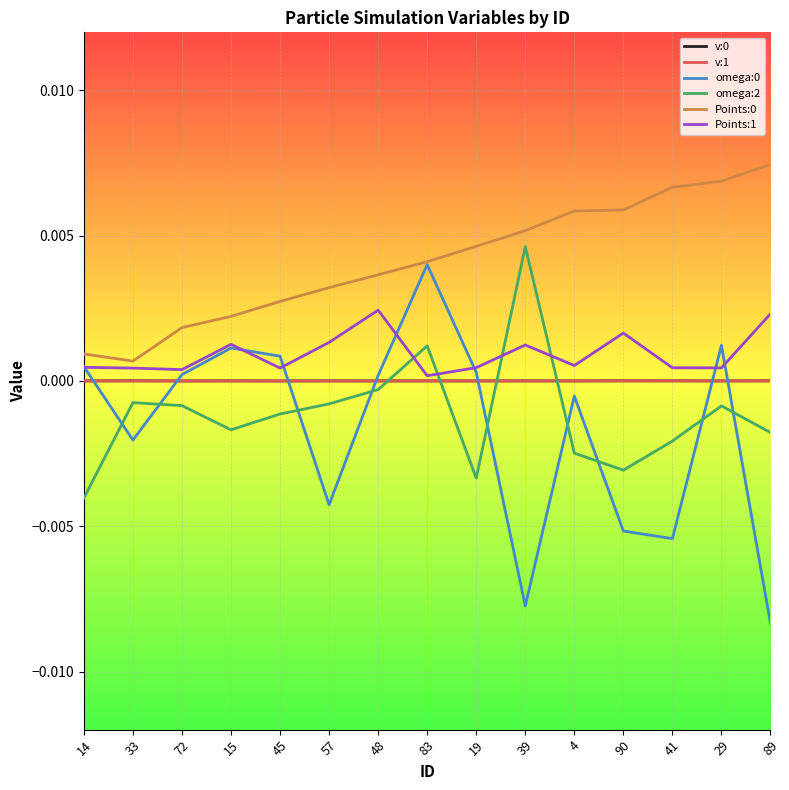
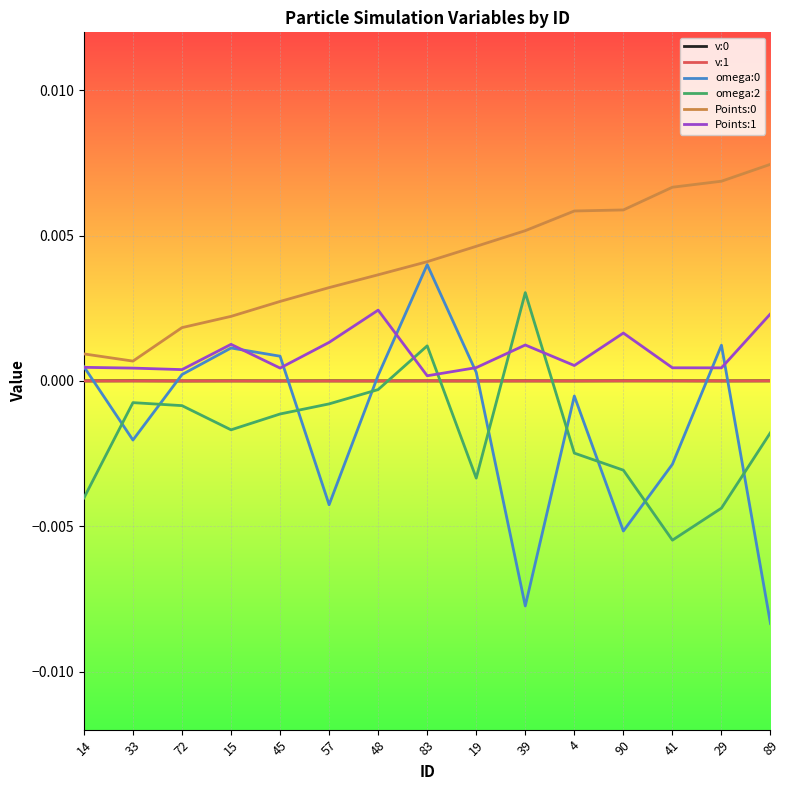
omega:2, 39: 0.0046 -> 0.0030
omega:0, 41: -0.0054 -> -0.0029
omega:2, 41: -0.0021 -> -0.0055
omega:2, 29: -0.0009 -> -0.0044
